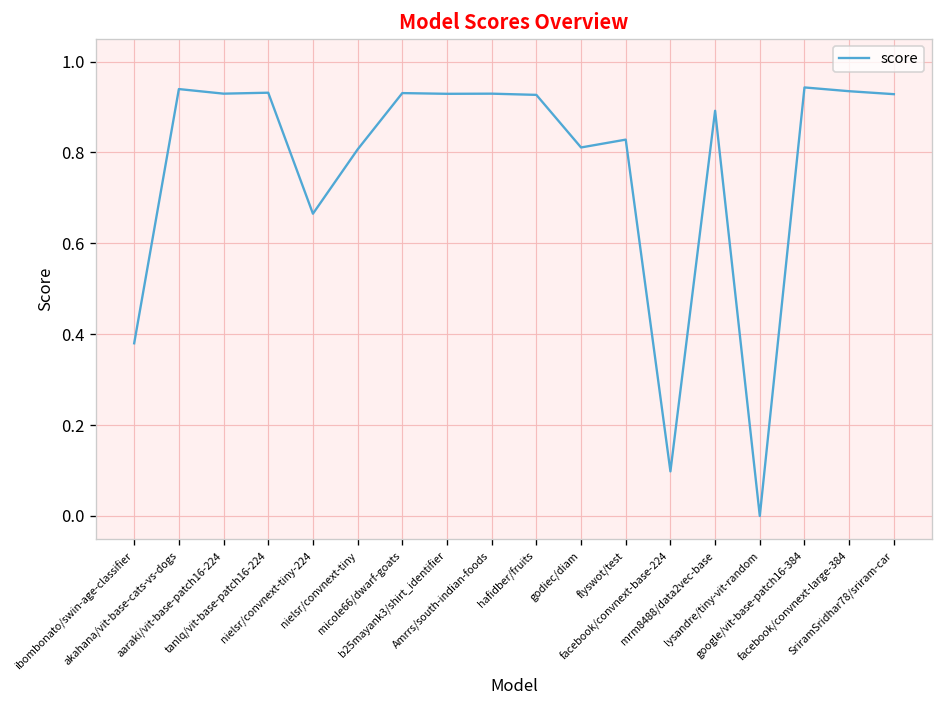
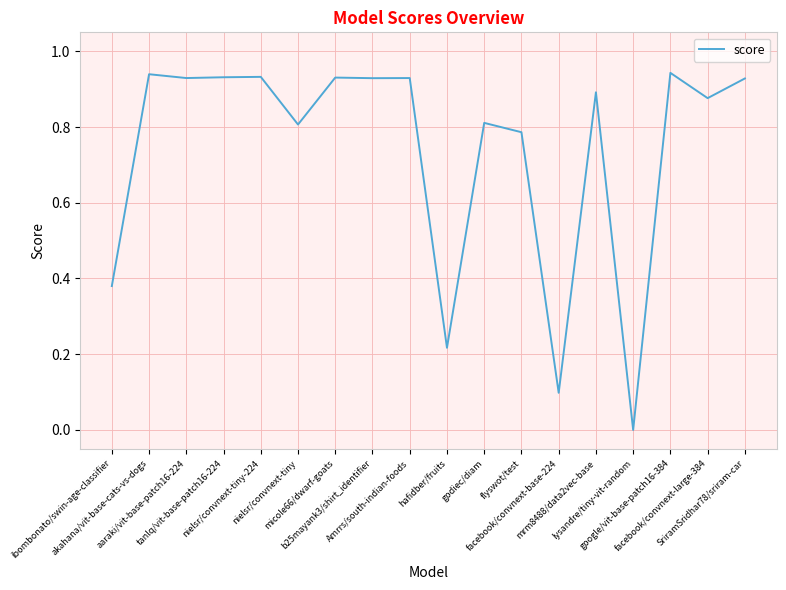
nielsr/convnext-tiny-224: 0.67 -> 0.93
hafidber/fruits: 0.93 -> 0.22
flyswot/test: 0.83 -> 0.79
facebook/convnext-large-384: 0.93 -> 0.88
